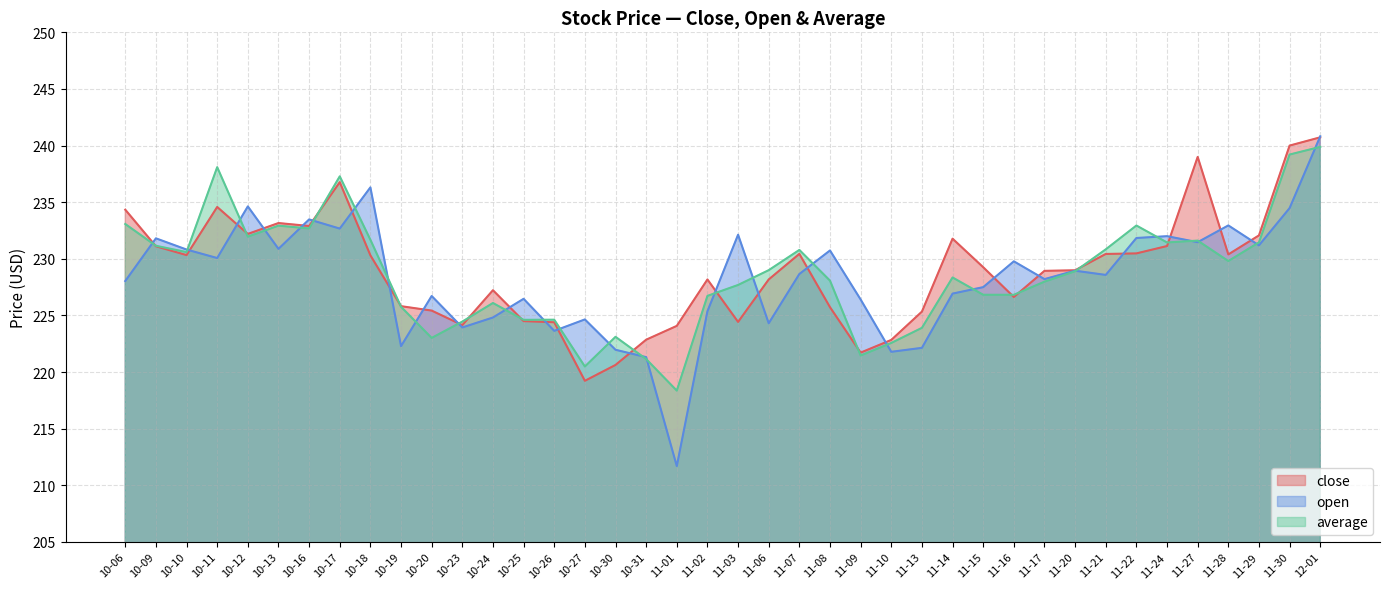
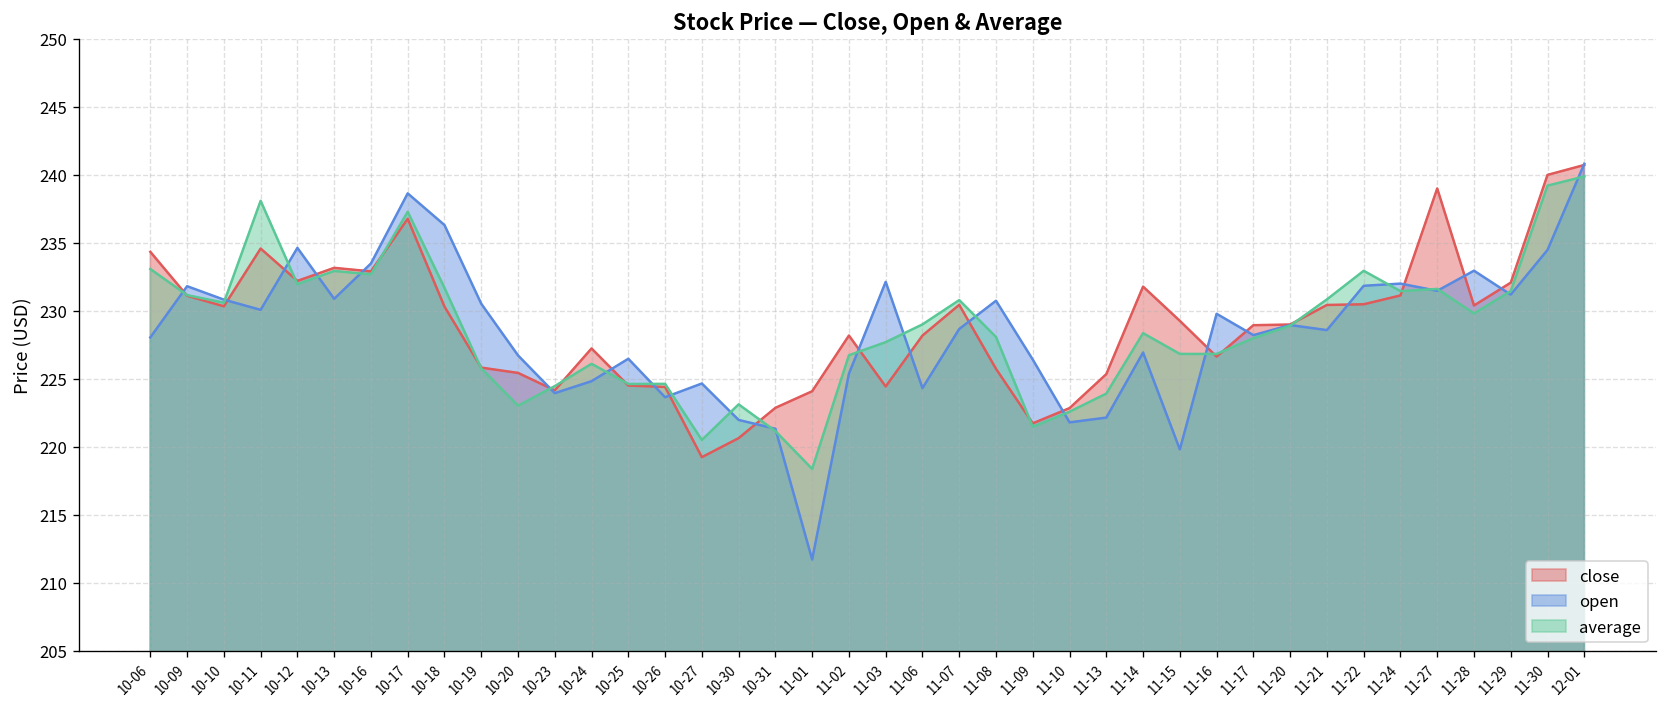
open, 10-17: 232.7 -> 238.6
open, 10-19: 222.3 -> 230.5
open, 11-15: 227.5 -> 219.8
